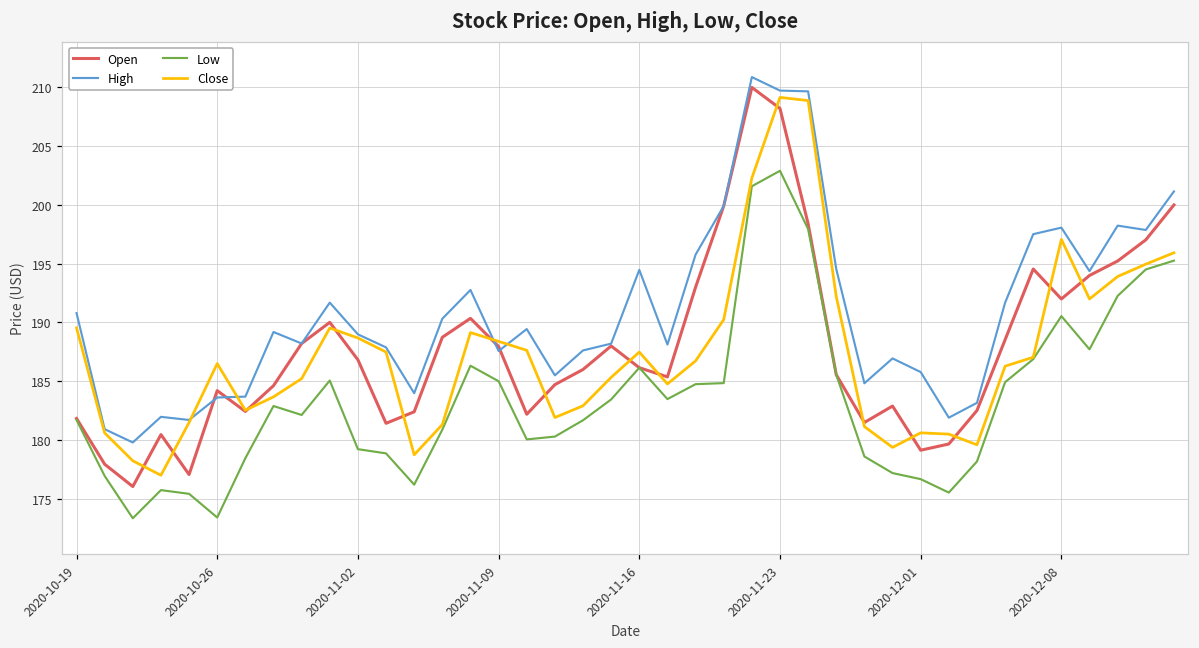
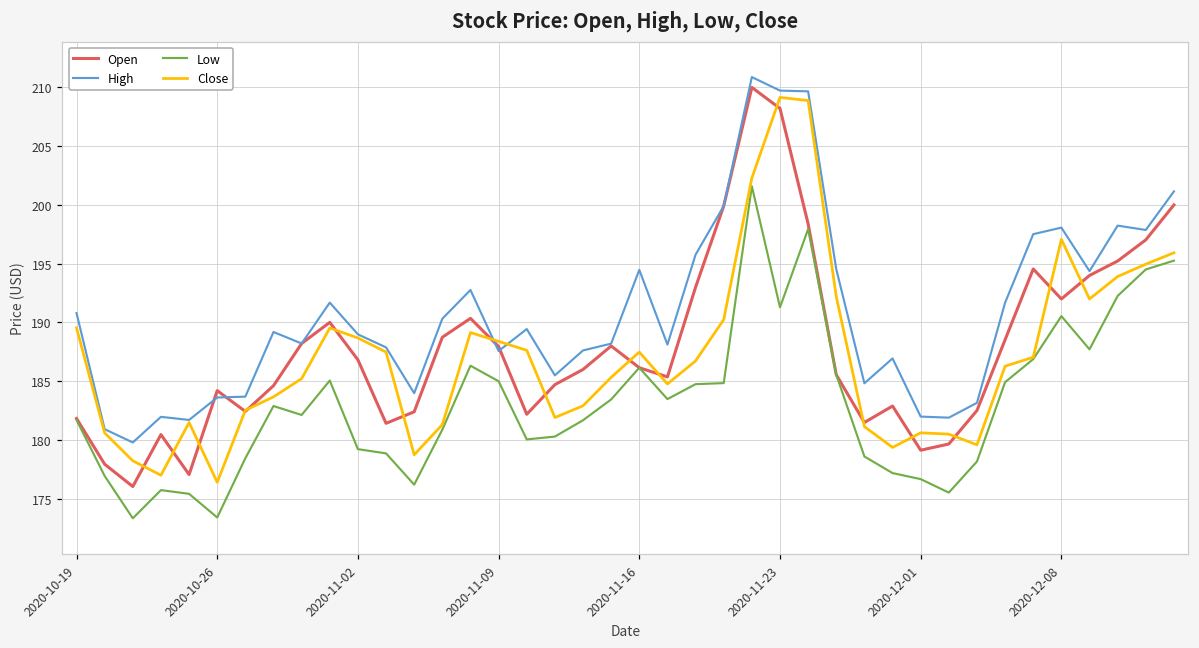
Close, 2020-10-26: 186.5 -> 176.4
Low, 2020-11-23: 202.9 -> 191.3
High, 2020-12-01: 185.8 -> 182.0
